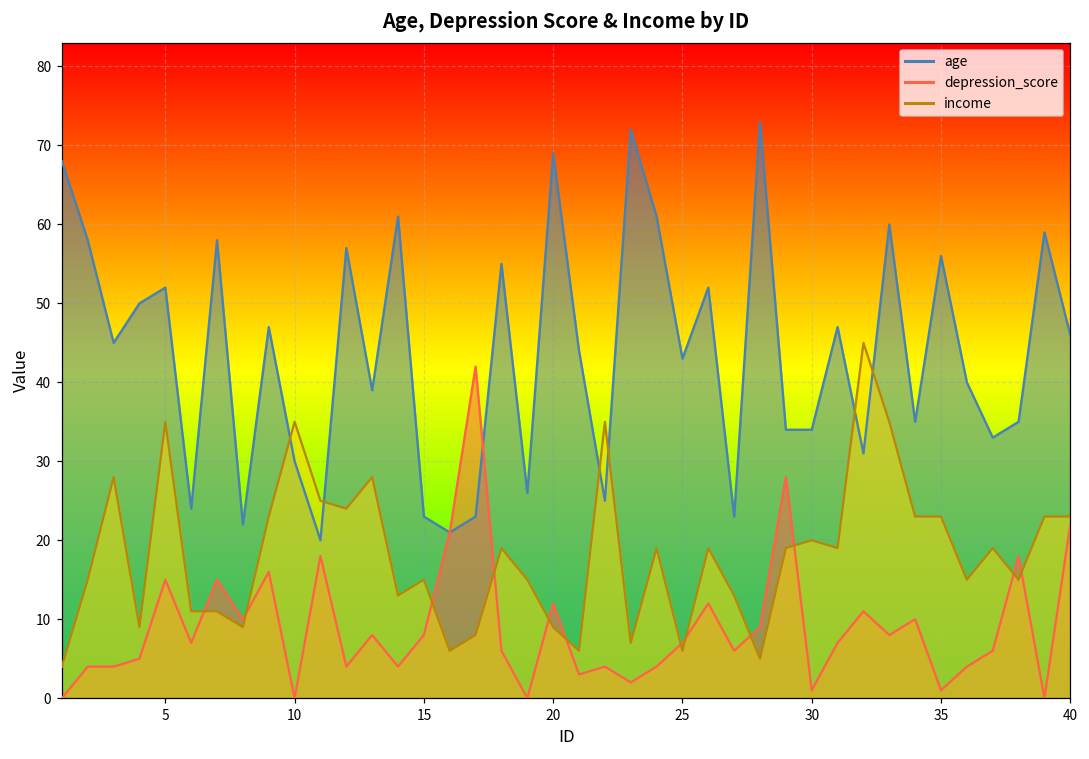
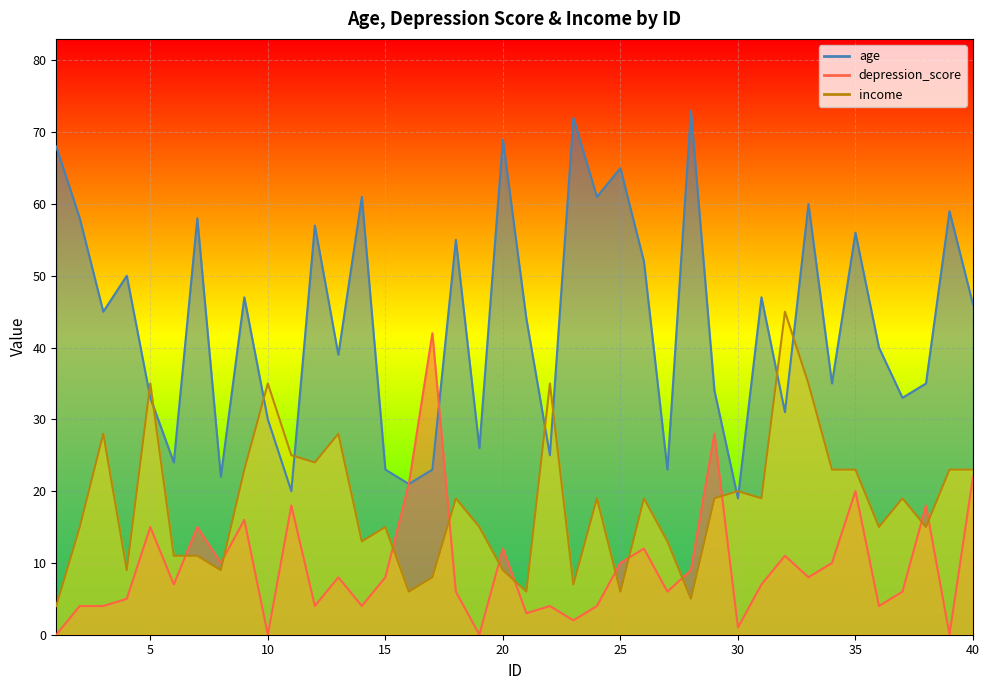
age, 5: 52 -> 33
age, 25: 43 -> 65
depression_score, 25: 7 -> 10
age, 30: 34 -> 19
depression_score, 35: 1 -> 20
